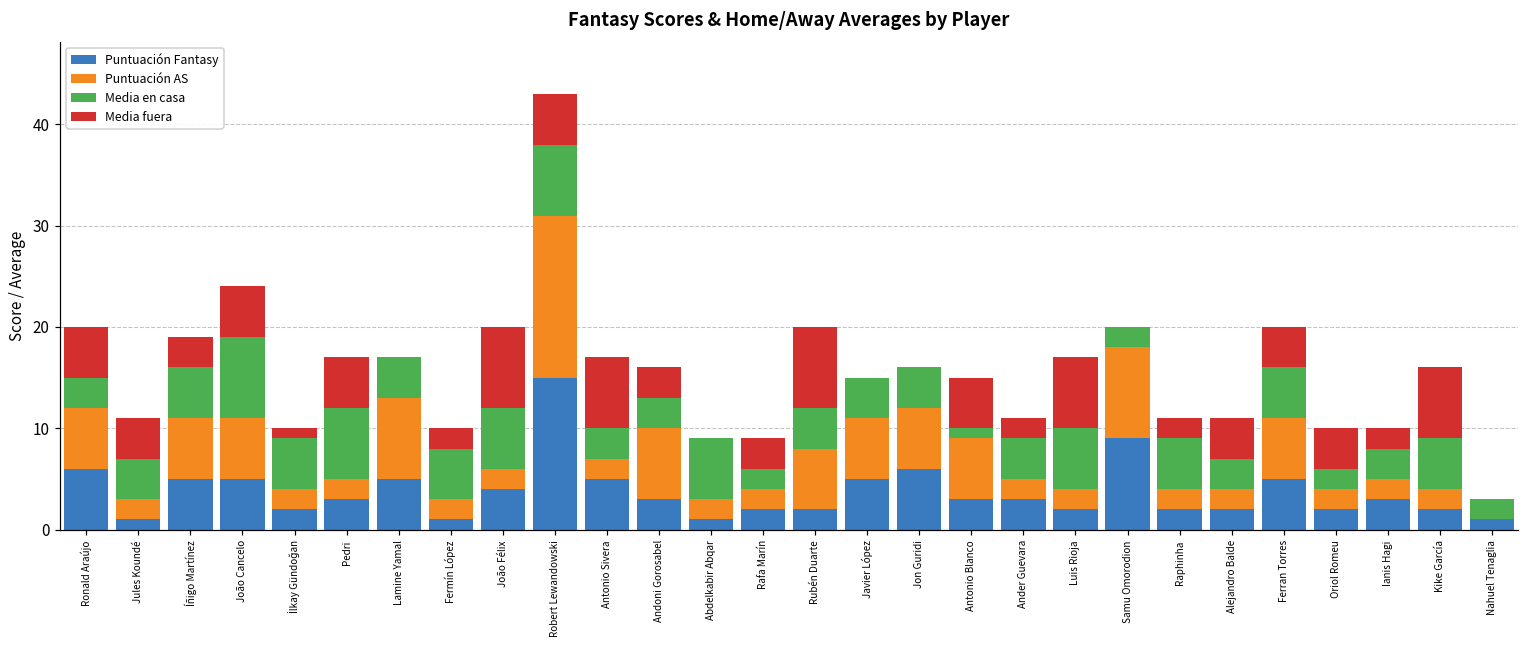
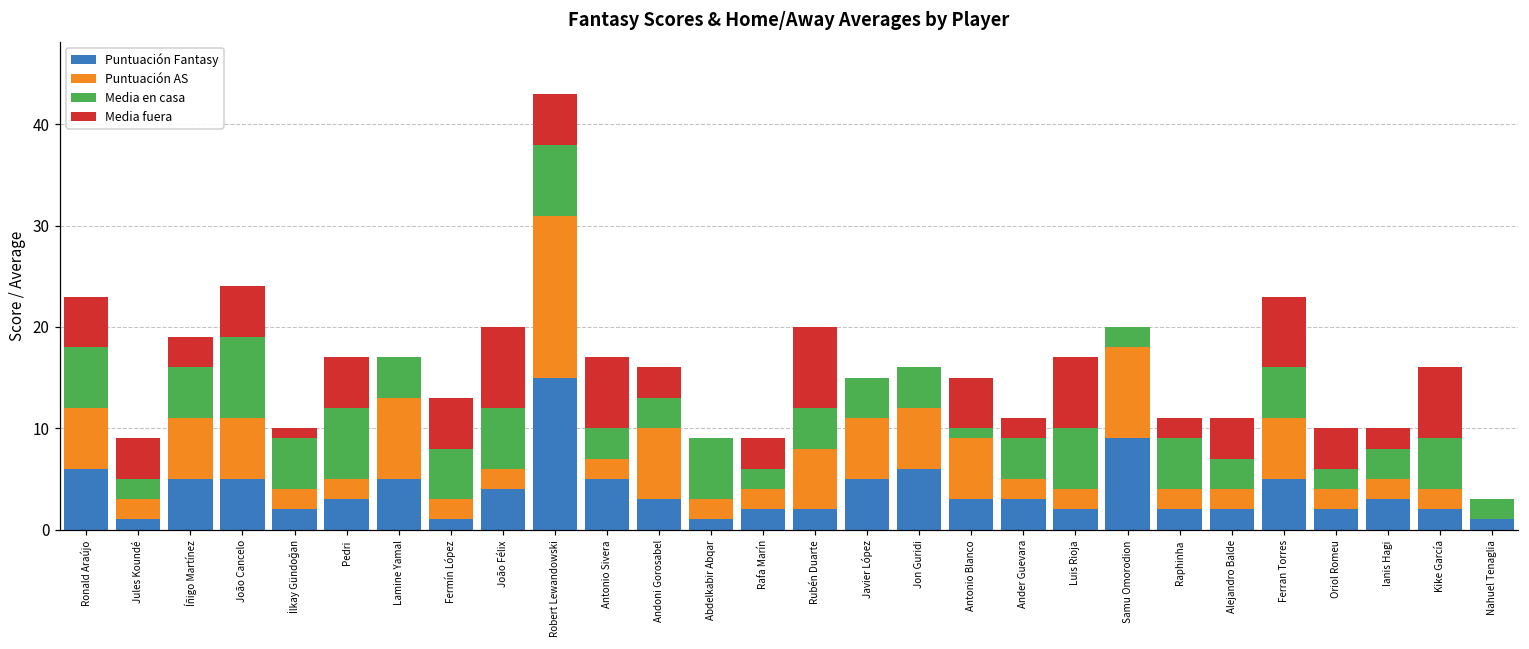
Media en casa, Ronald Araújo: 3 -> 6
Media en casa, Jules Koundé: 4 -> 2
Media fuera, Fermín López: 2 -> 5
Media fuera, Ferran Torres: 4 -> 7
